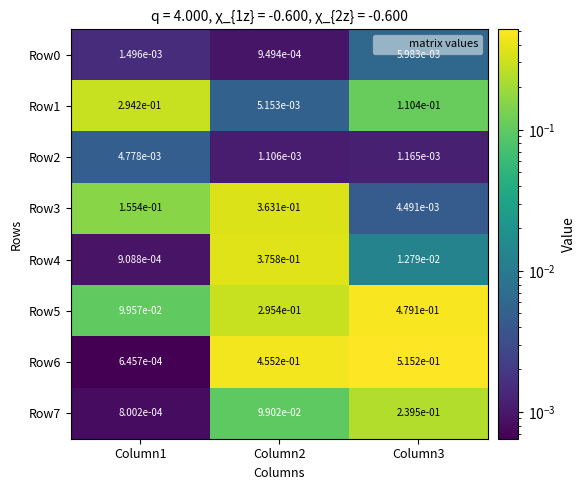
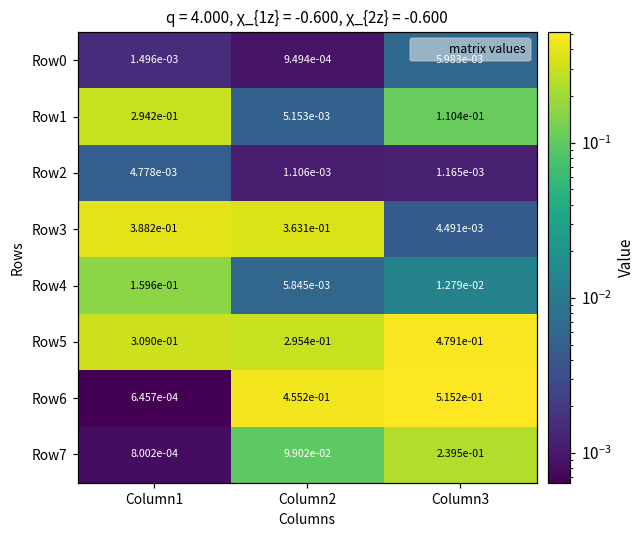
Row3, Column1: 1.554e-01 -> 3.882e-01
Row4, Column1: 9.088e-04 -> 1.596e-01
Row4, Column2: 3.758e-01 -> 5.845e-03
Row5, Column1: 9.957e-02 -> 3.090e-01
